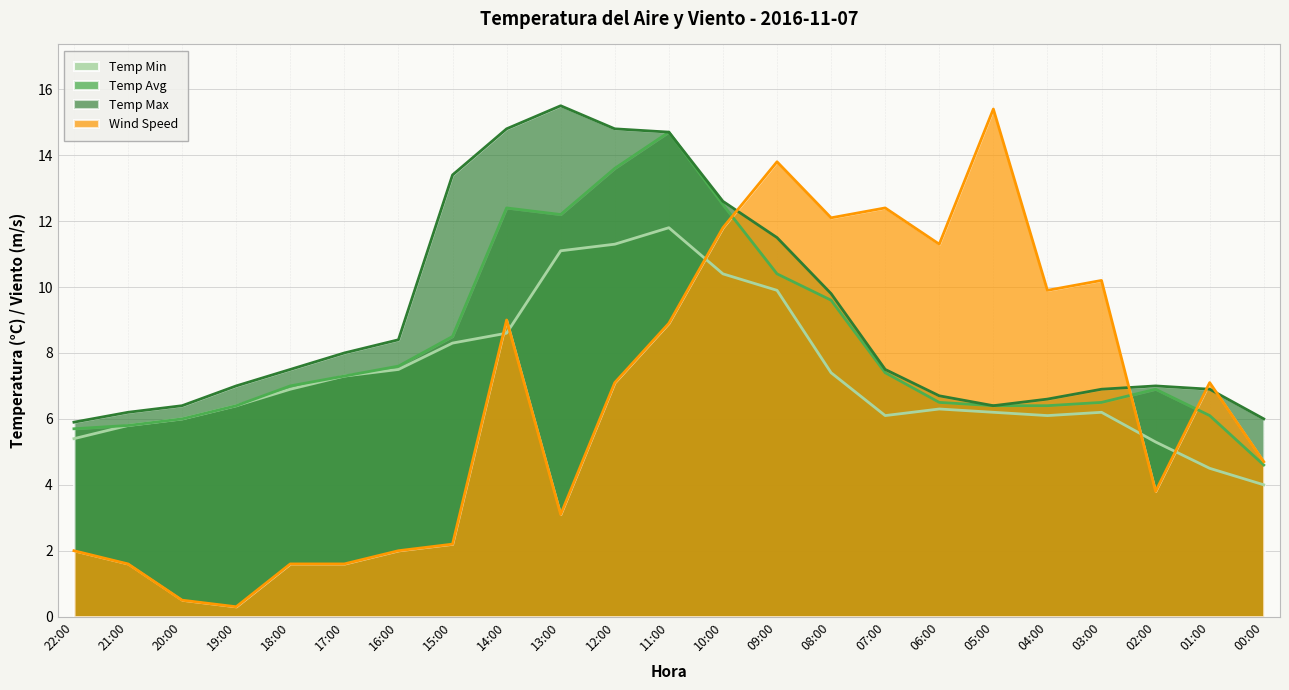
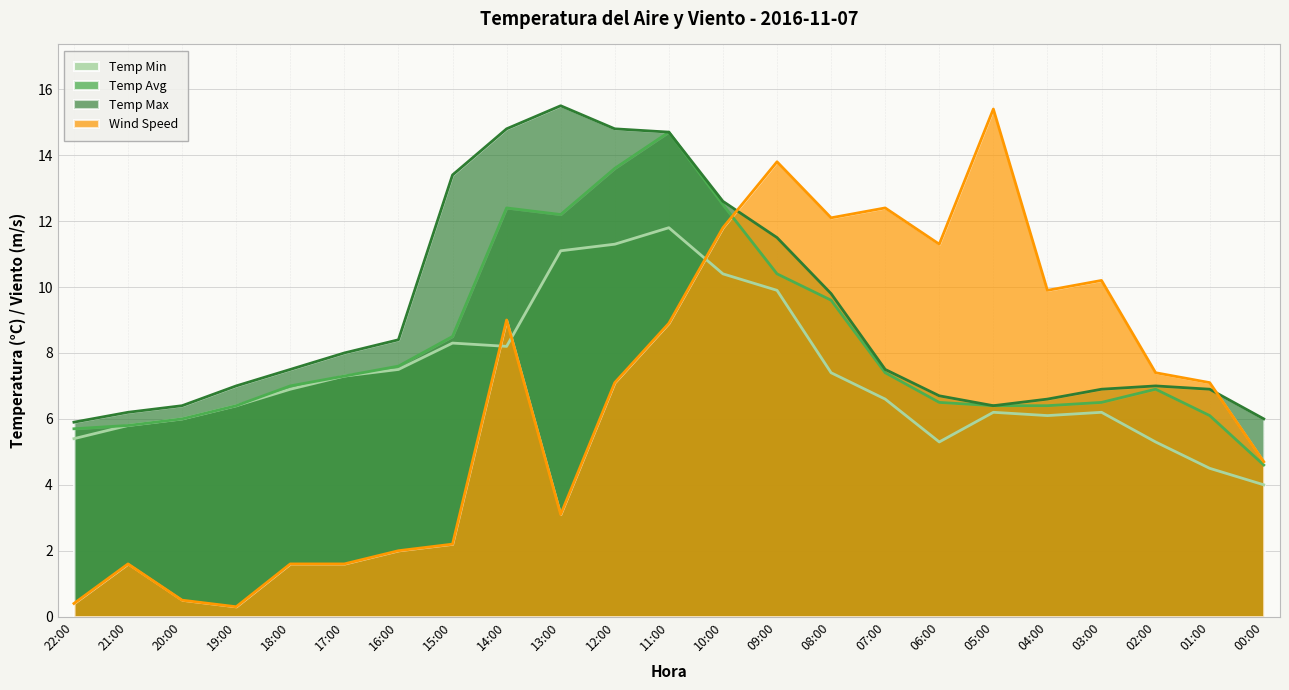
Wind Speed, 22:00: 2.0 -> 0.4
Temp Min, 14:00: 8.6 -> 8.2
Temp Min, 07:00: 6.1 -> 6.6
Temp Min, 06:00: 6.3 -> 5.3
Wind Speed, 02:00: 3.8 -> 7.4
